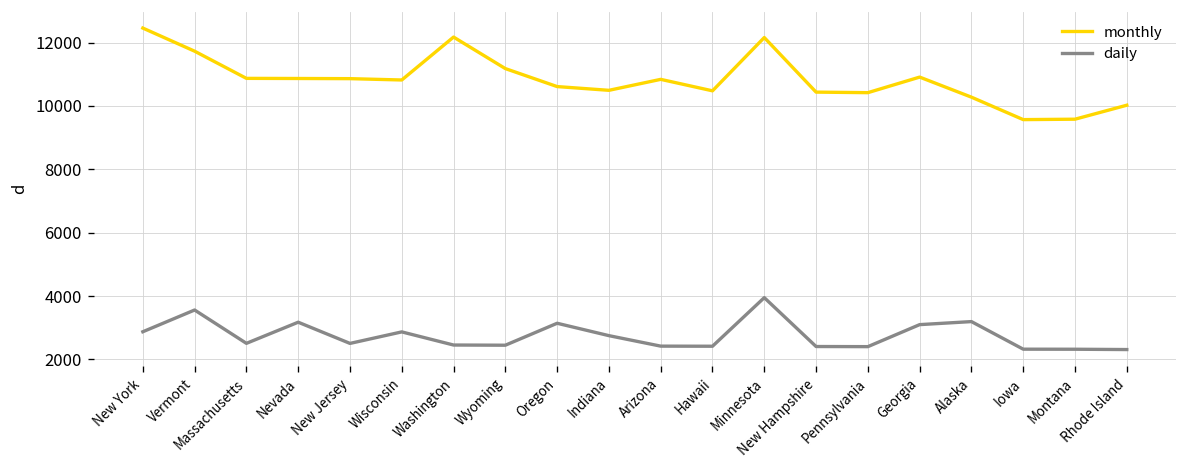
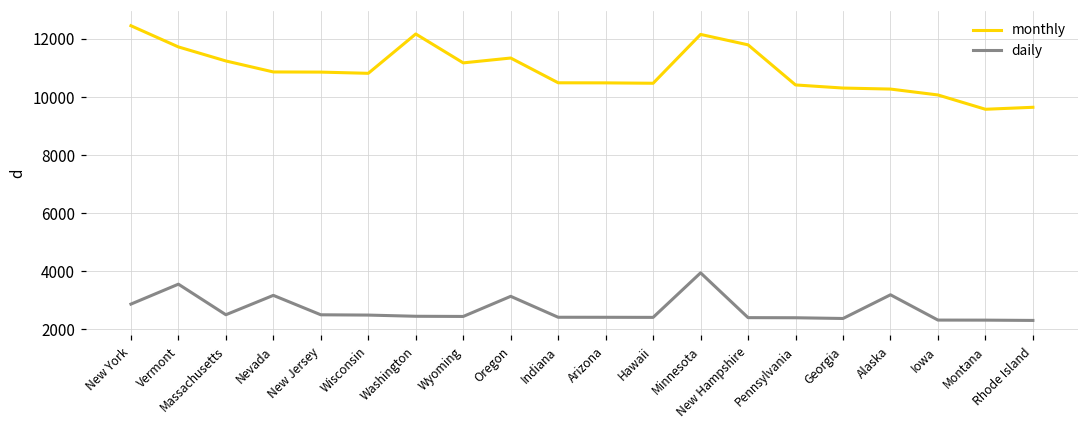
monthly, Massachusetts: 10900 -> 11200
daily, Wisconsin: 2900 -> 2500
monthly, Oregon: 10600 -> 11300
daily, Indiana: 2800 -> 2400
monthly, Arizona: 10800 -> 10500
monthly, New Hampshire: 10400 -> 11800
monthly, Georgia: 10900 -> 10300
daily, Georgia: 3100 -> 2400
monthly, Iowa: 9600 -> 10100
monthly, Rhode Island: 10000 -> 9600
